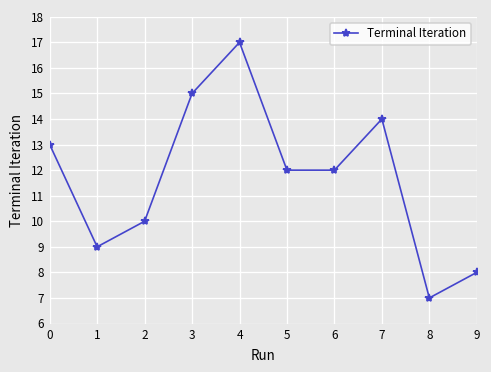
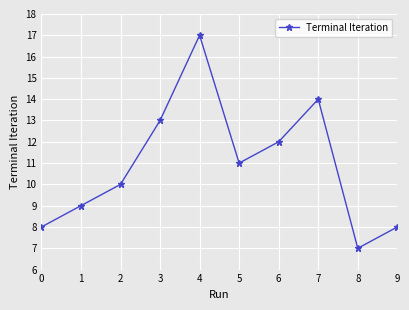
0: 13 -> 8
3: 15 -> 13
5: 12 -> 11
